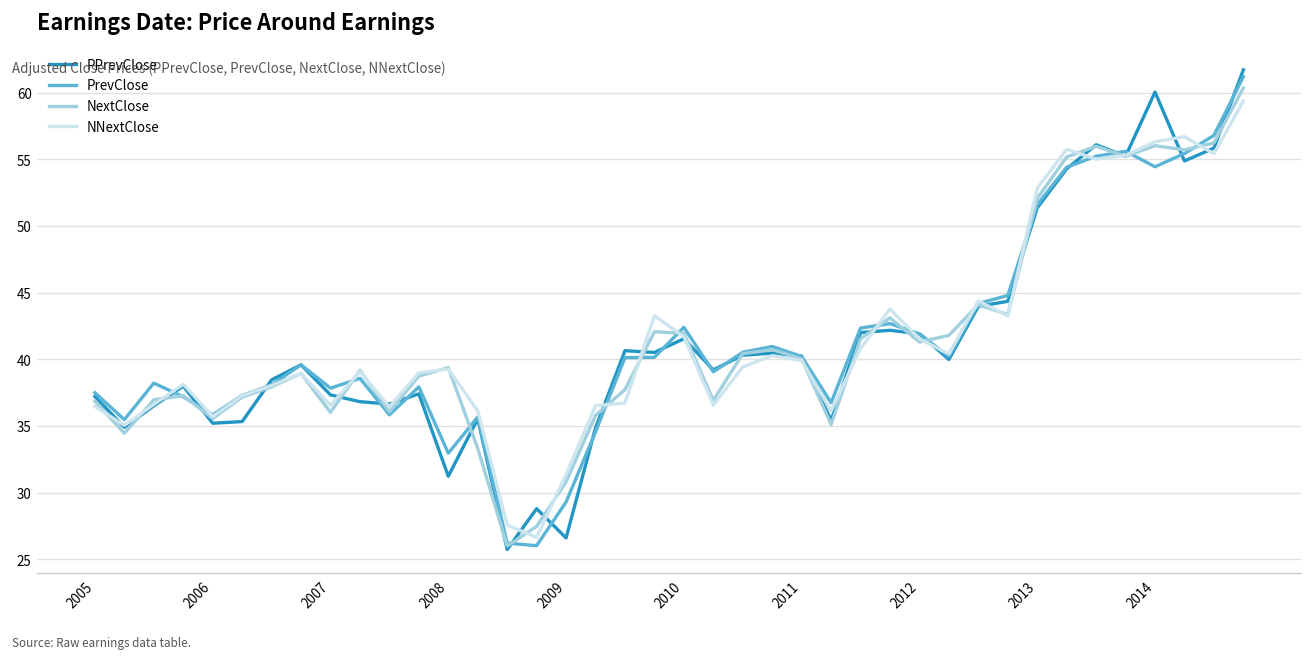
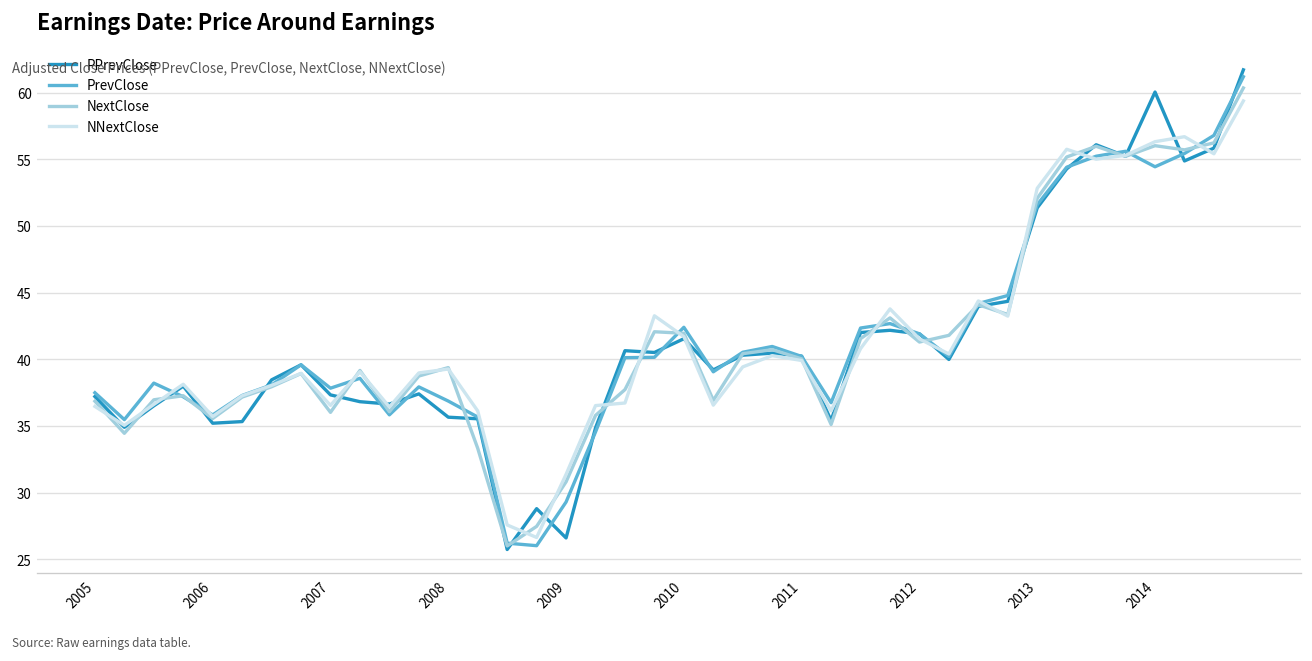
PPrevClose, 2008: 31.2 -> 35.7
PrevClose, 2008: 33.0 -> 36.9
